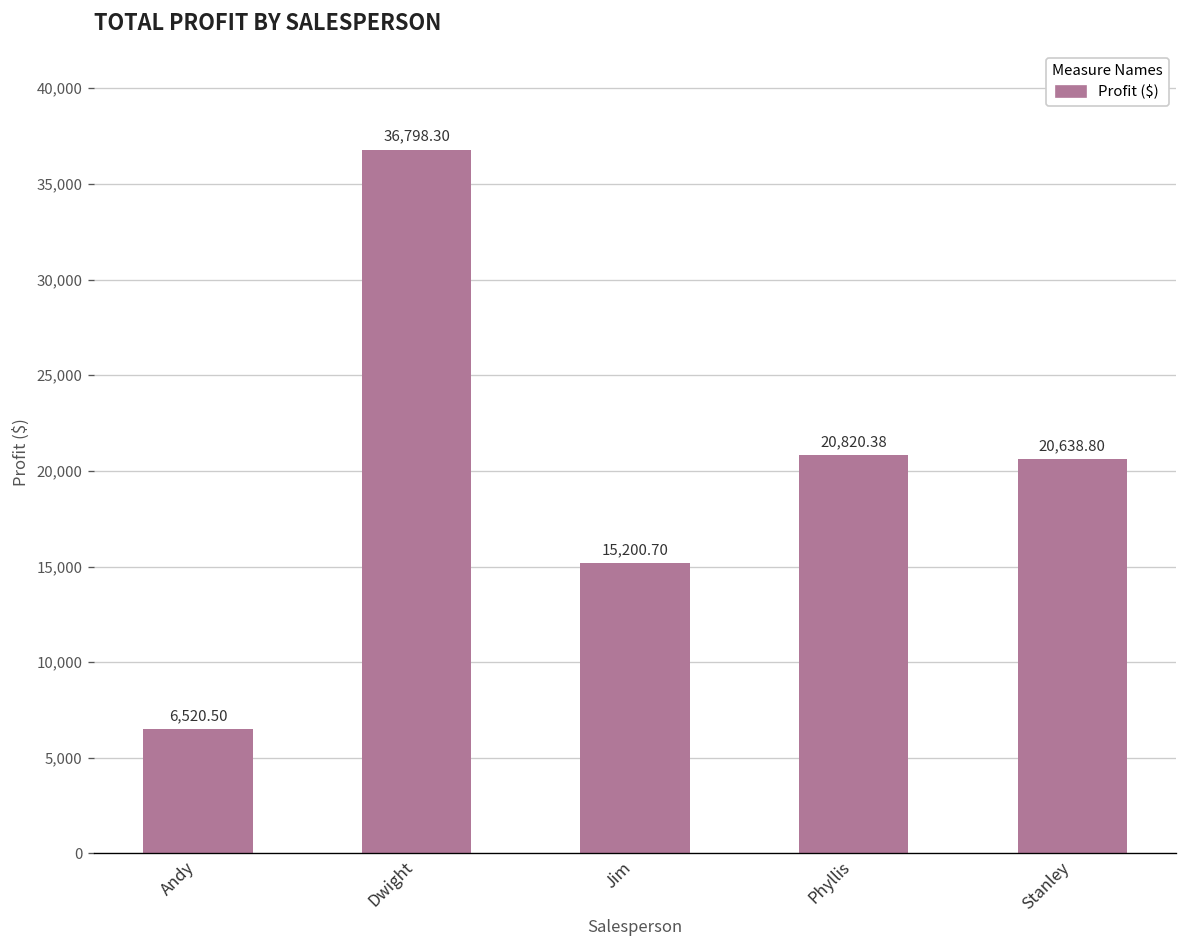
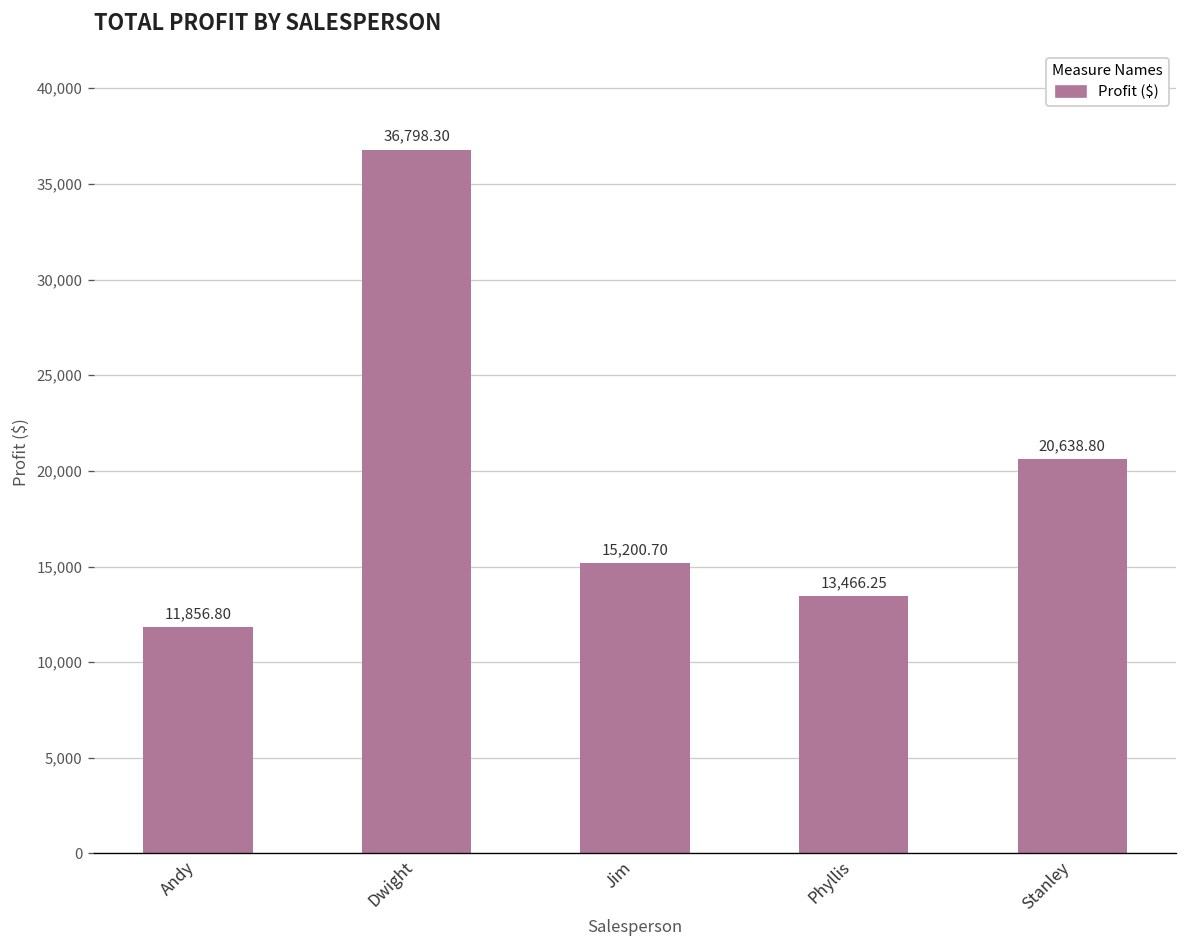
Andy: 6,520.50 -> 11,856.80
Phyllis: 20,820.38 -> 13,466.25
